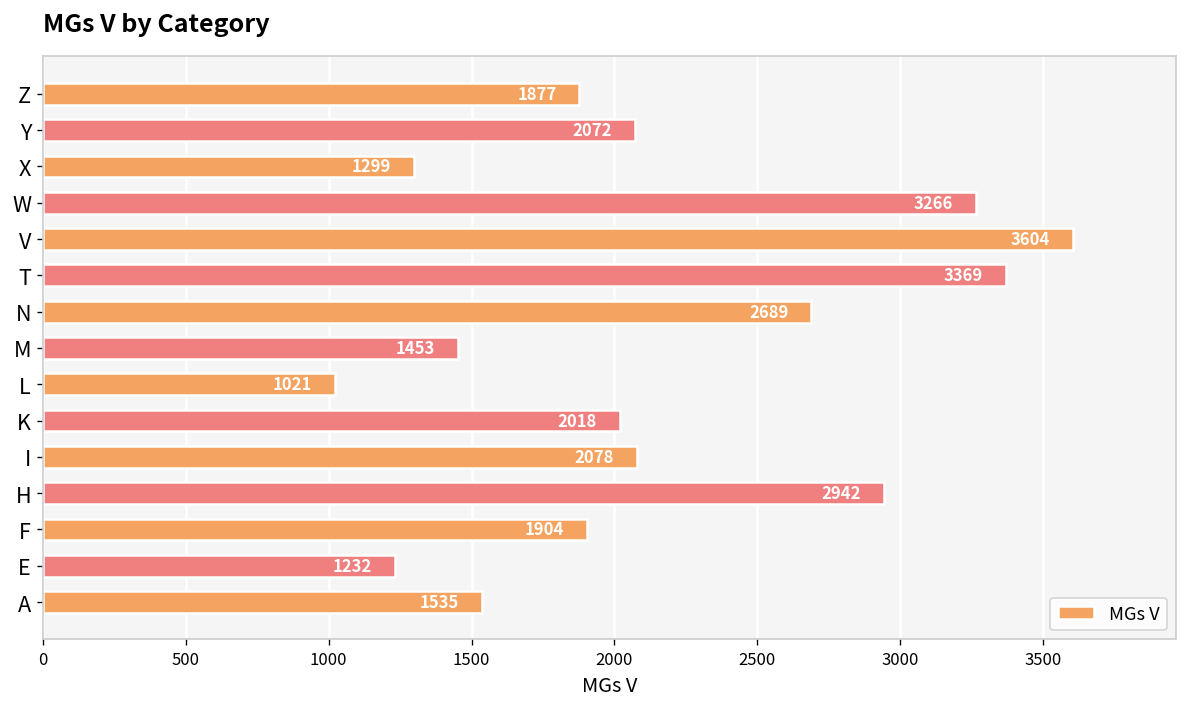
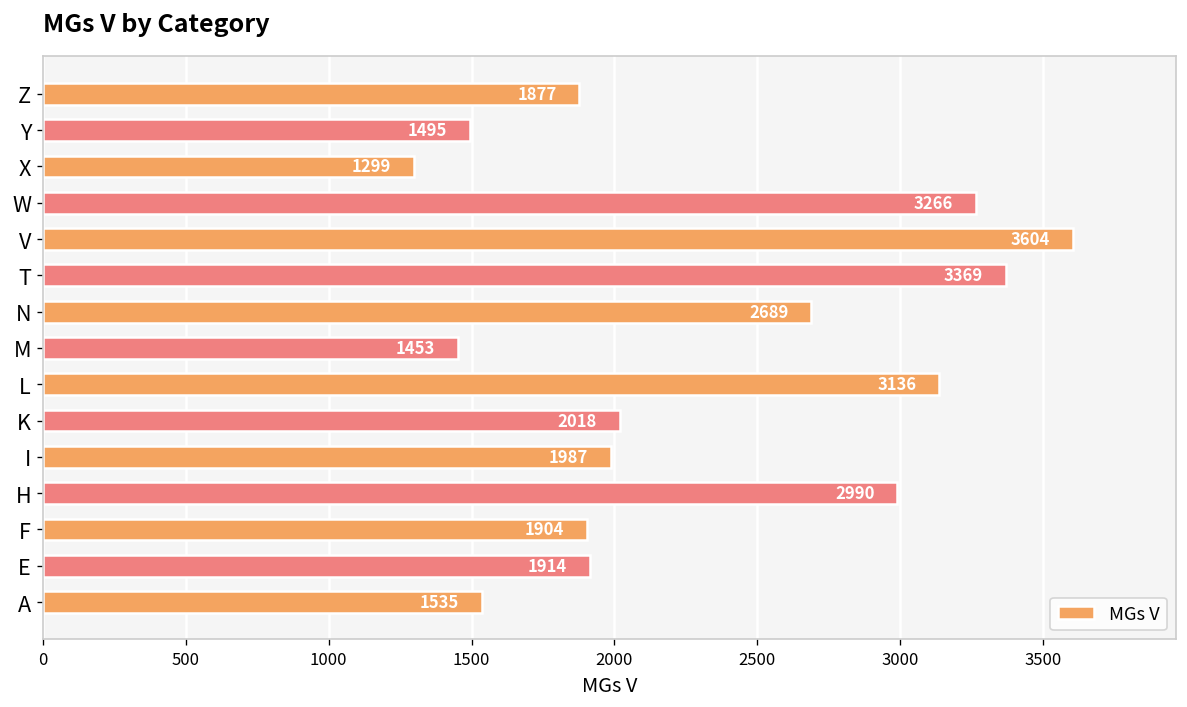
Y: 2072 -> 1495
L: 1021 -> 3136
I: 2078 -> 1987
H: 2942 -> 2990
E: 1232 -> 1914
